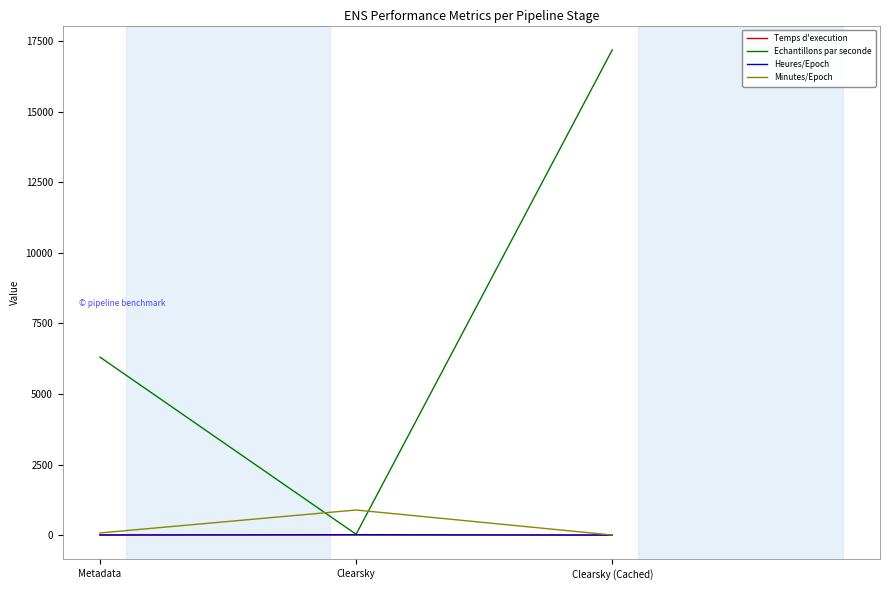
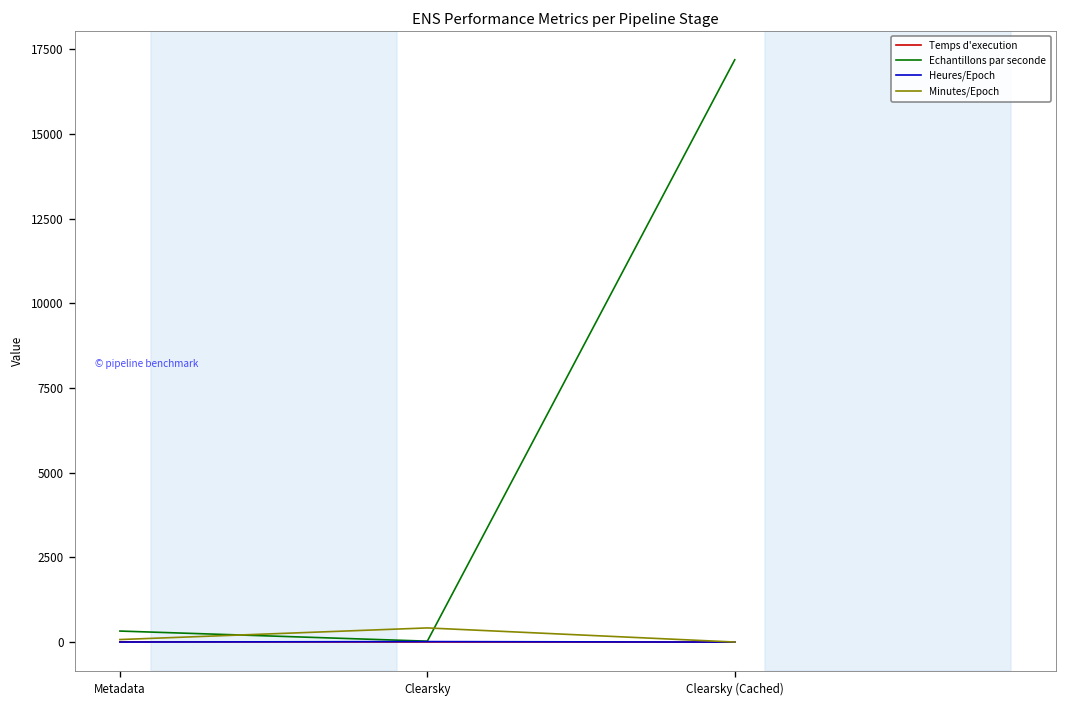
Echantillons par seconde, Metadata: 6300 -> 300
Minutes/Epoch, Clearsky: 900 -> 400
